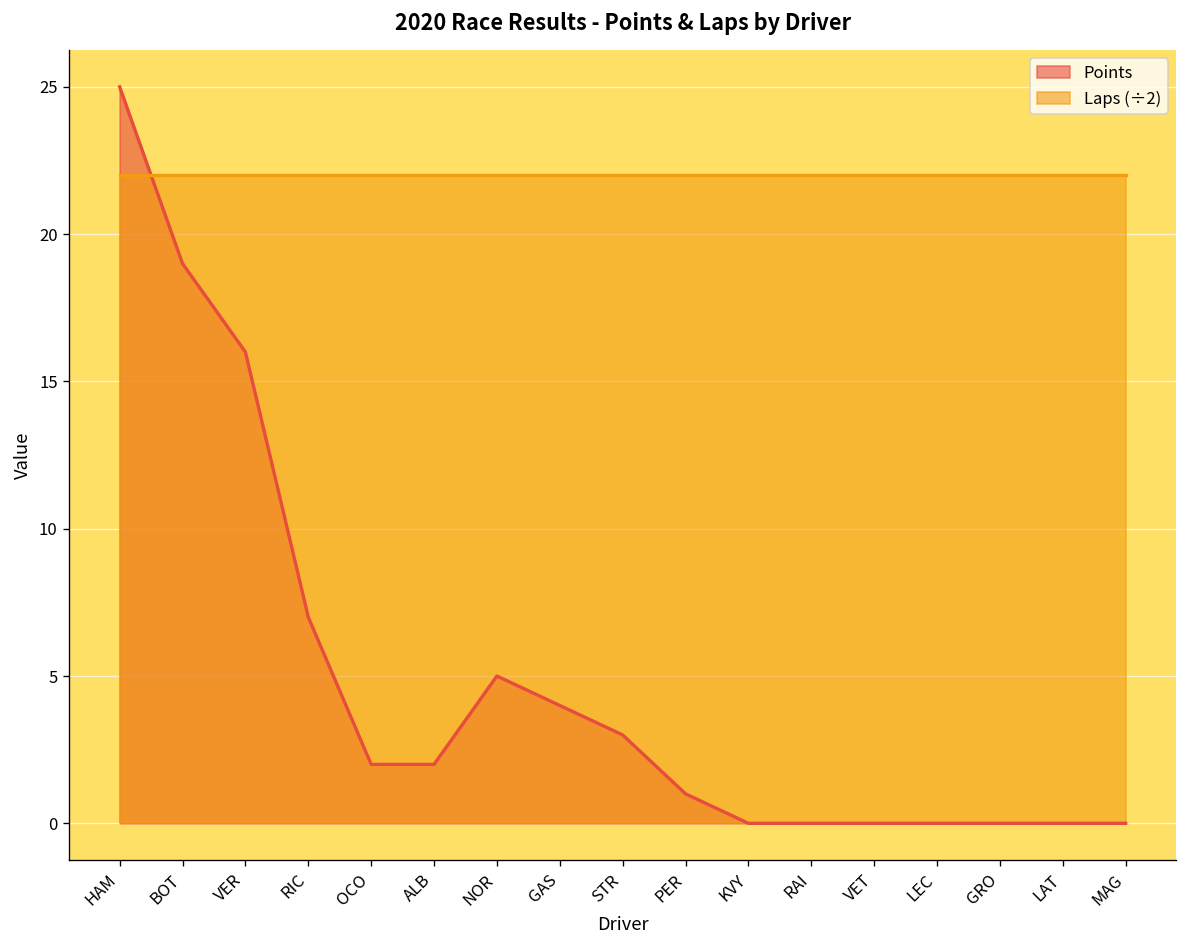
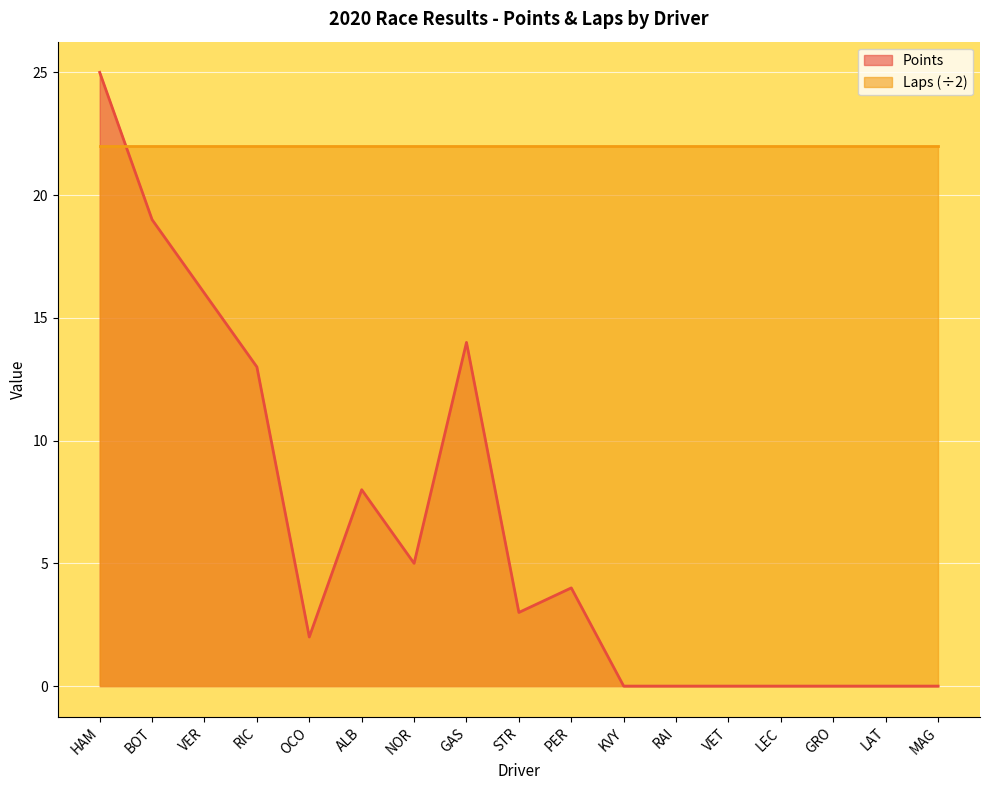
Points, RIC: 7 -> 13
Points, ALB: 2 -> 8
Points, GAS: 4 -> 14
Points, PER: 1 -> 4
